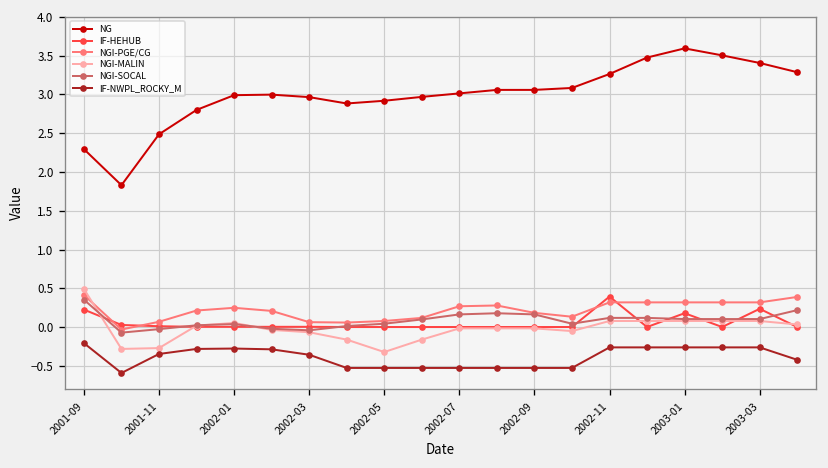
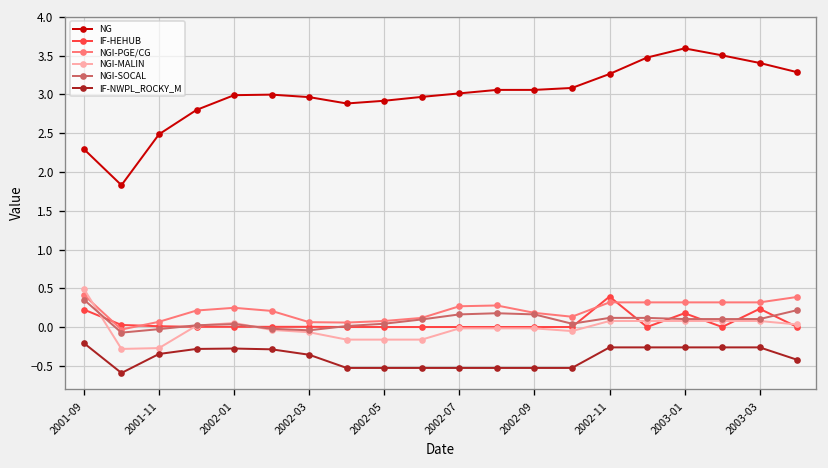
NGI-MALIN, 2002-05: -0.3 -> -0.2
